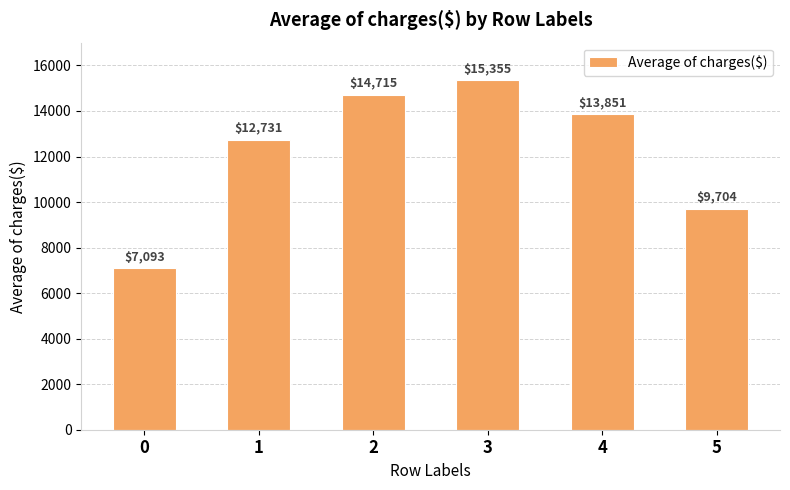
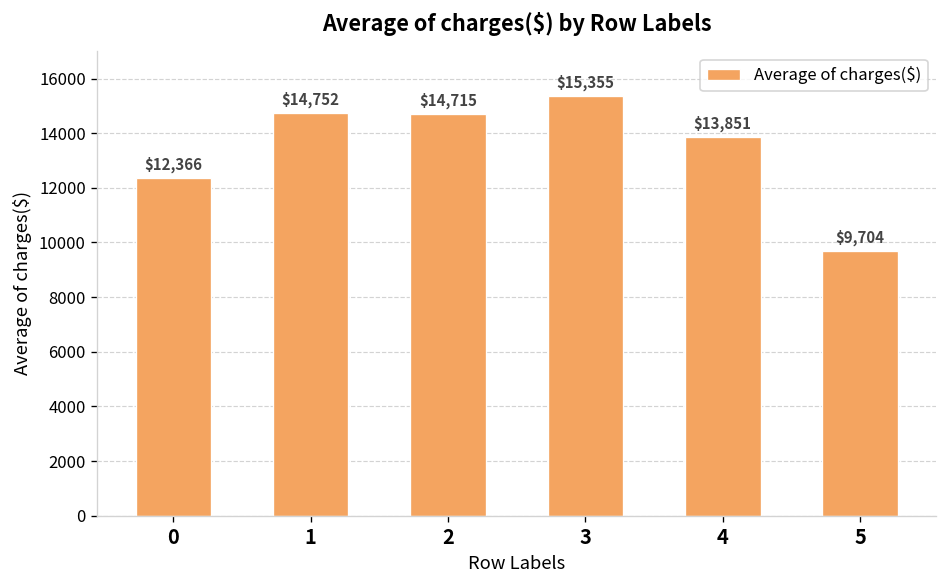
0: $7,093 -> $12,366
1: $12,731 -> $14,752
